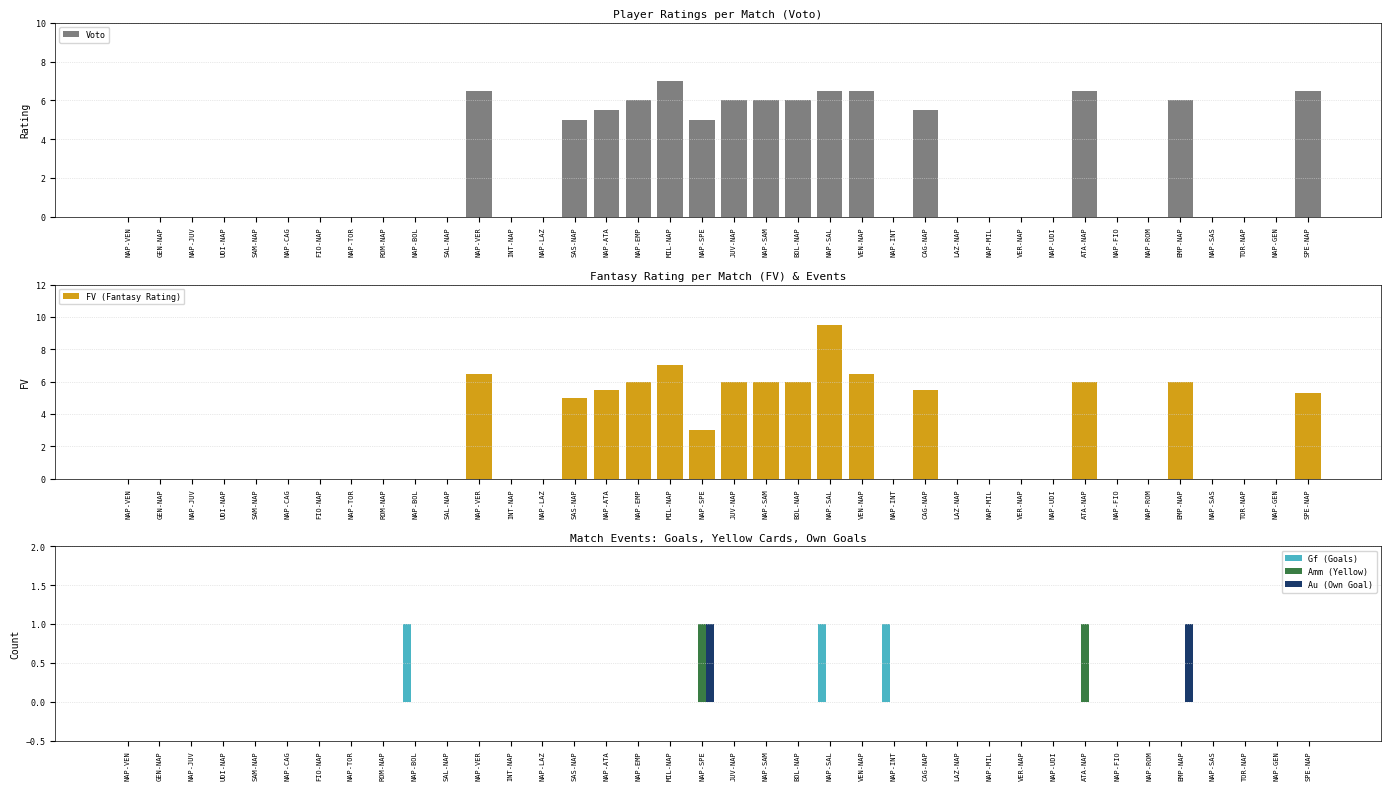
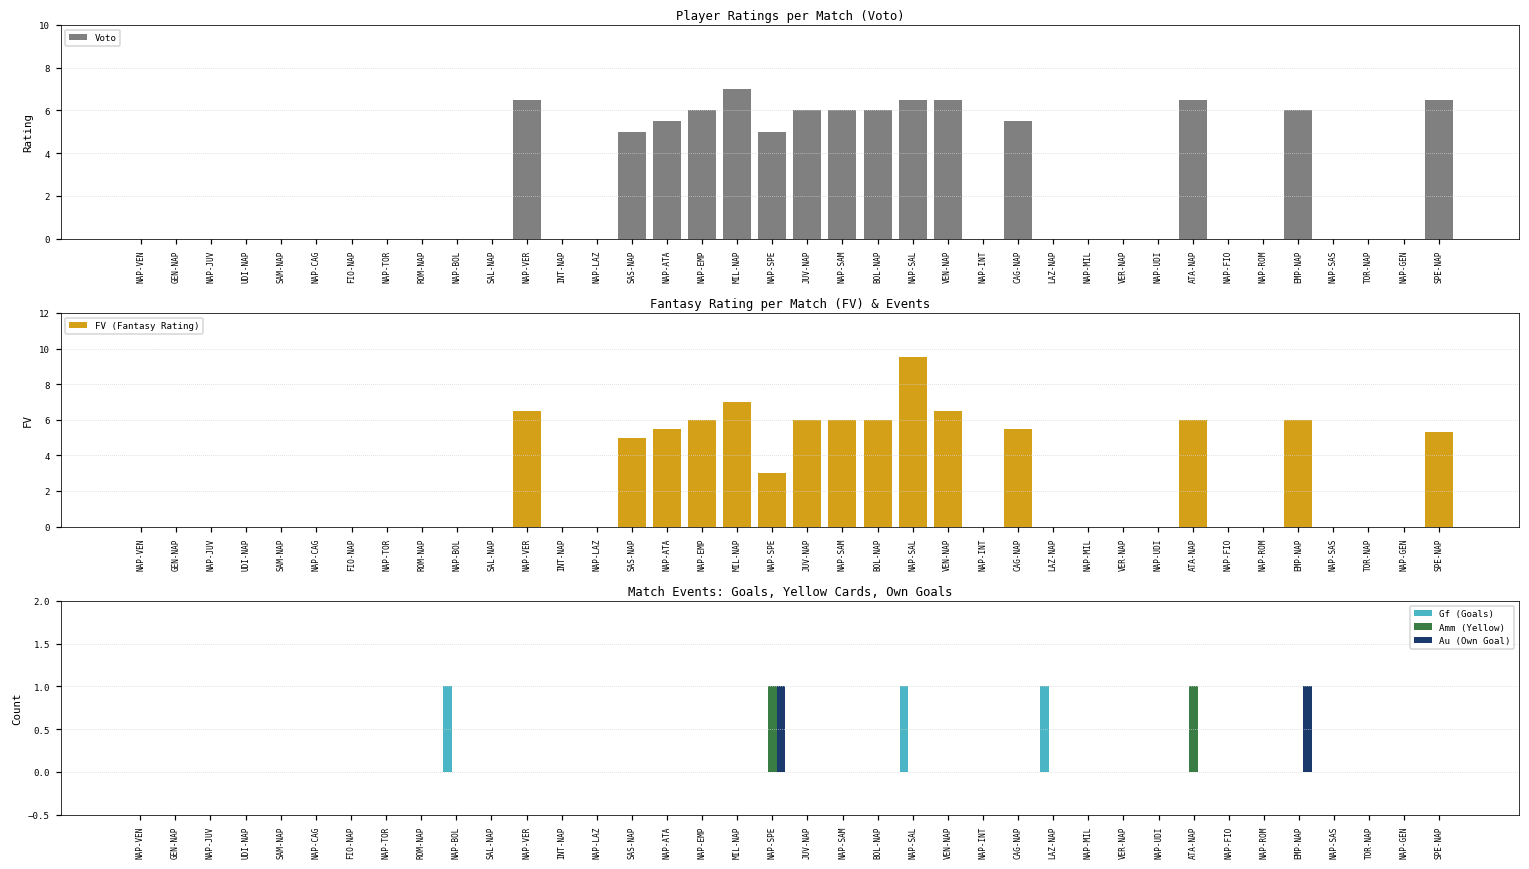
Match Events: Goals, Yellow Cards, Own Goals, Gf (Goals), NAP-INT: 1 -> 0
Match Events: Goals, Yellow Cards, Own Goals, Gf (Goals), LAZ-NAP: 0 -> 1
